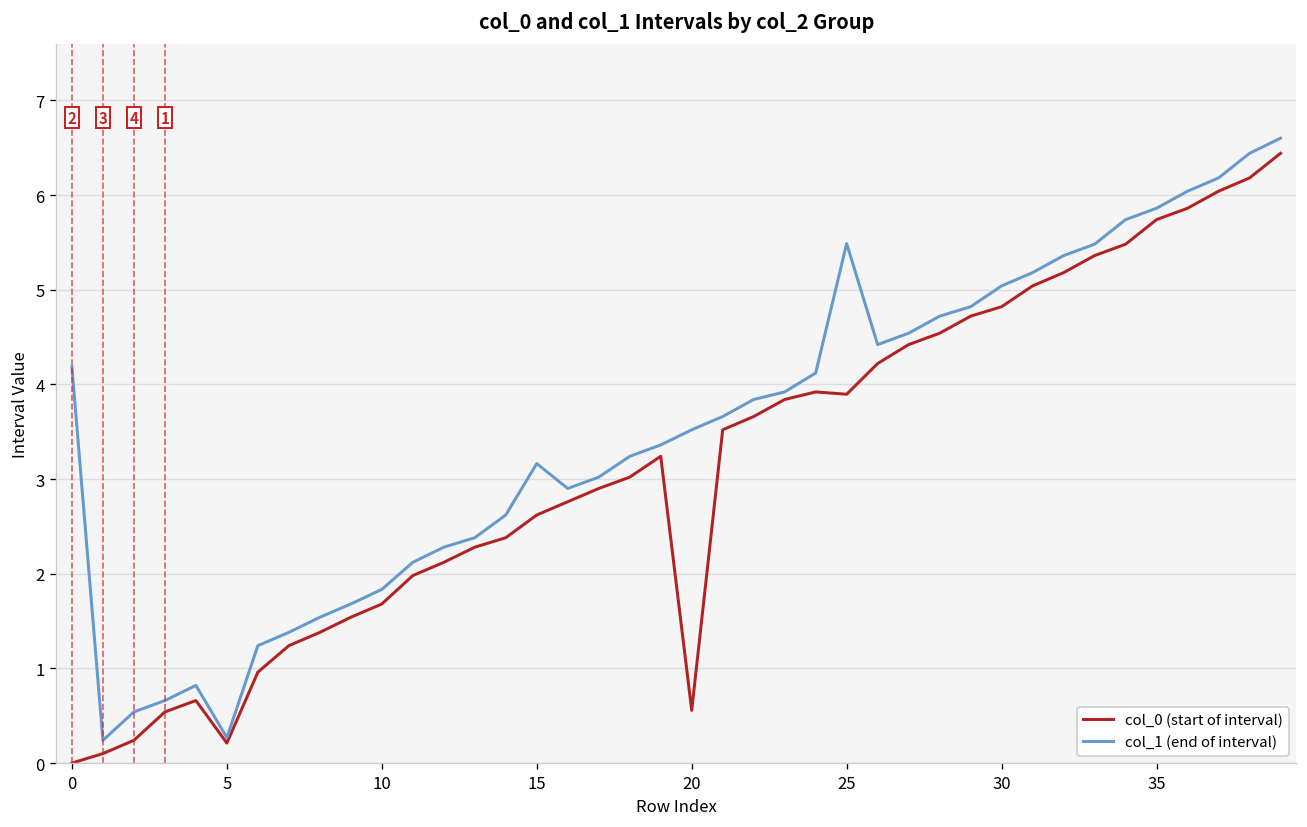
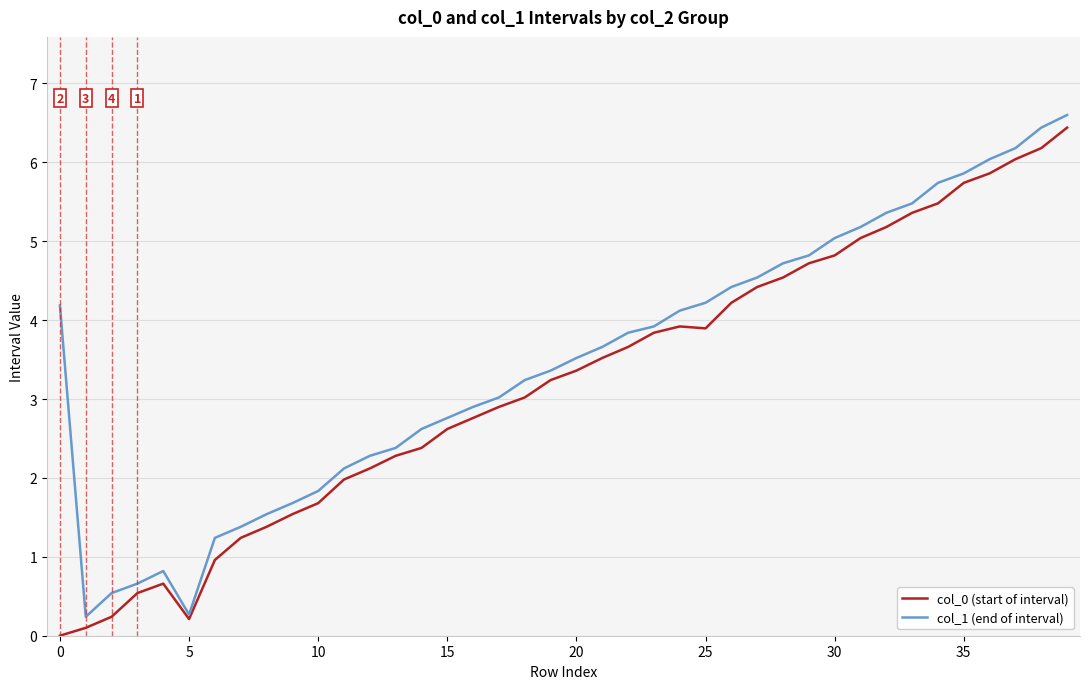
col_1 (end of interval), 15: 3.2 -> 2.8
col_0 (start of interval), 20: 0.6 -> 3.4
col_1 (end of interval), 25: 5.5 -> 4.2
